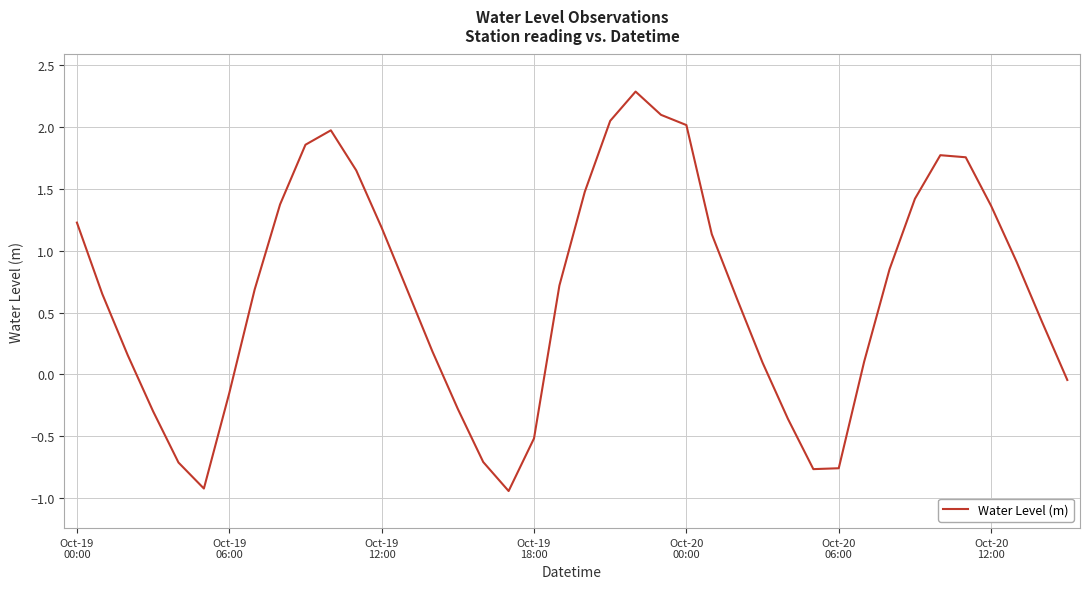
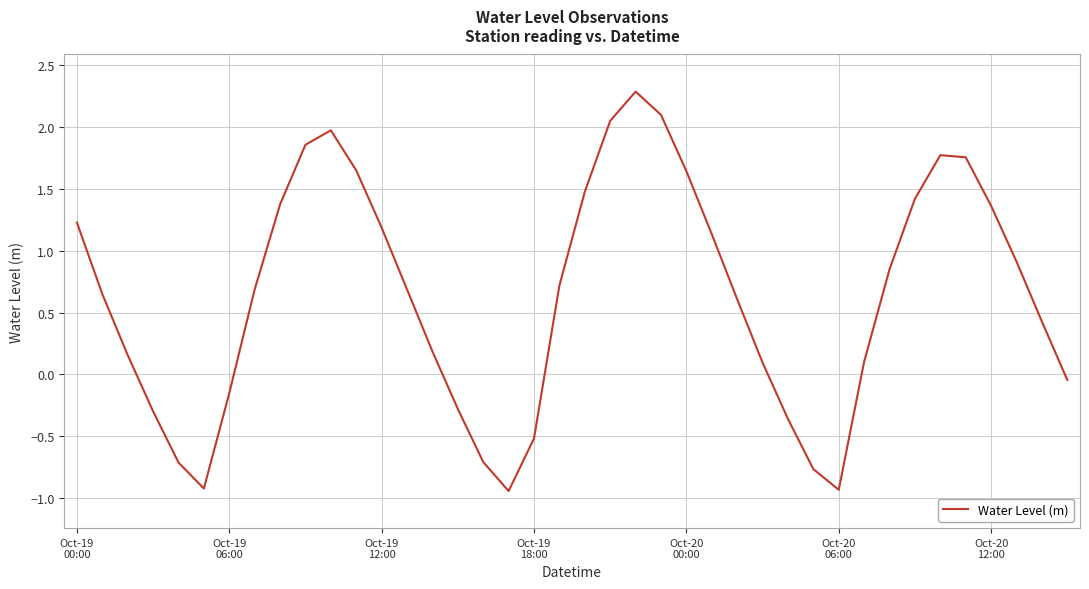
Oct-20 00:00: 2.02 -> 1.64
Oct-20 06:00: -0.76 -> -0.93
